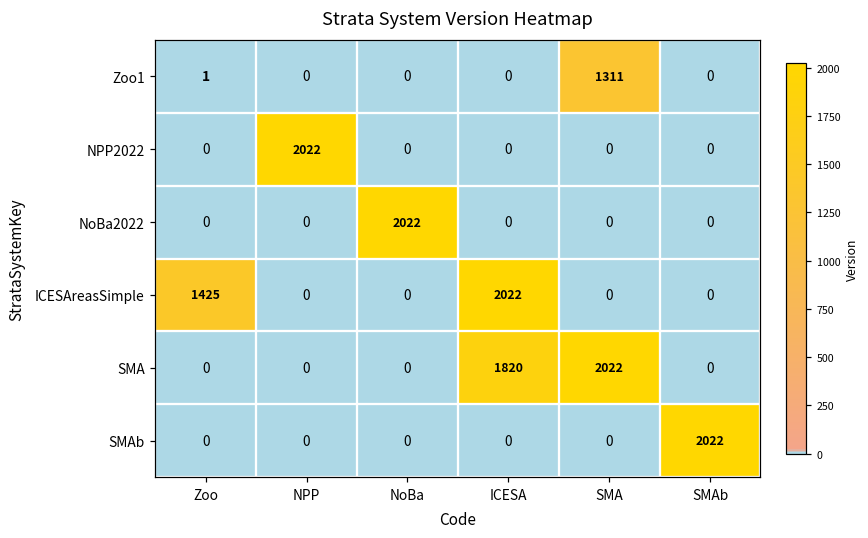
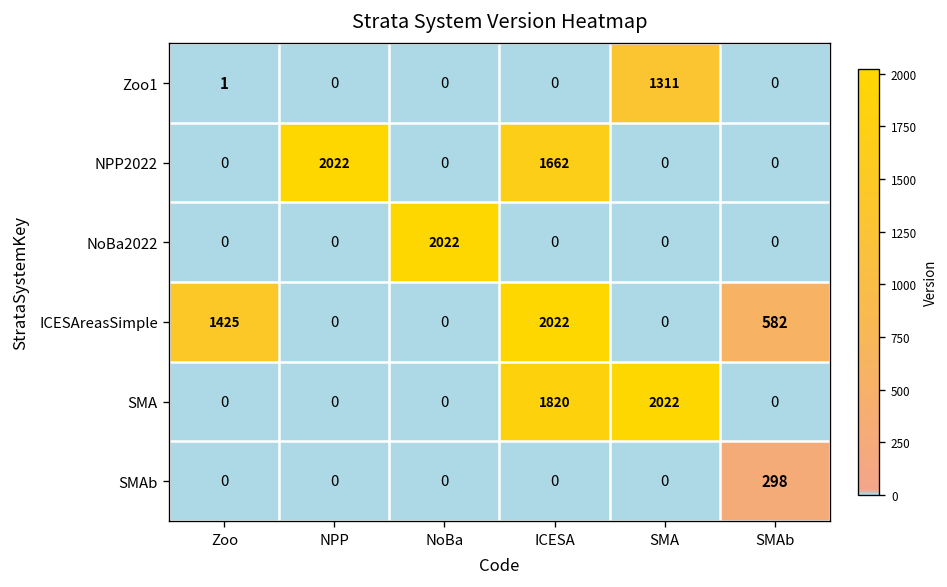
NPP2022, ICESA: 0 -> 1662
ICESAreasSimple, SMAb: 0 -> 582
SMAb, SMAb: 2022 -> 298
